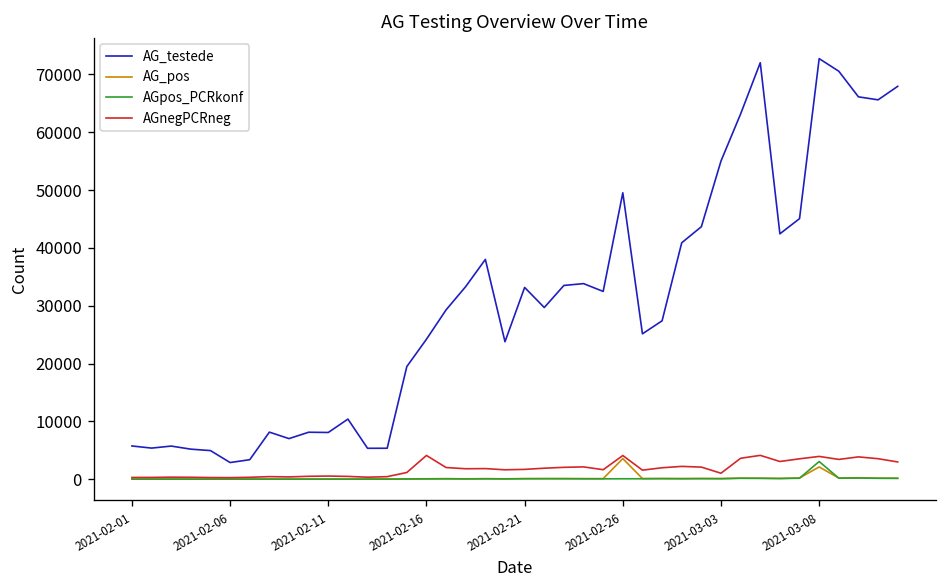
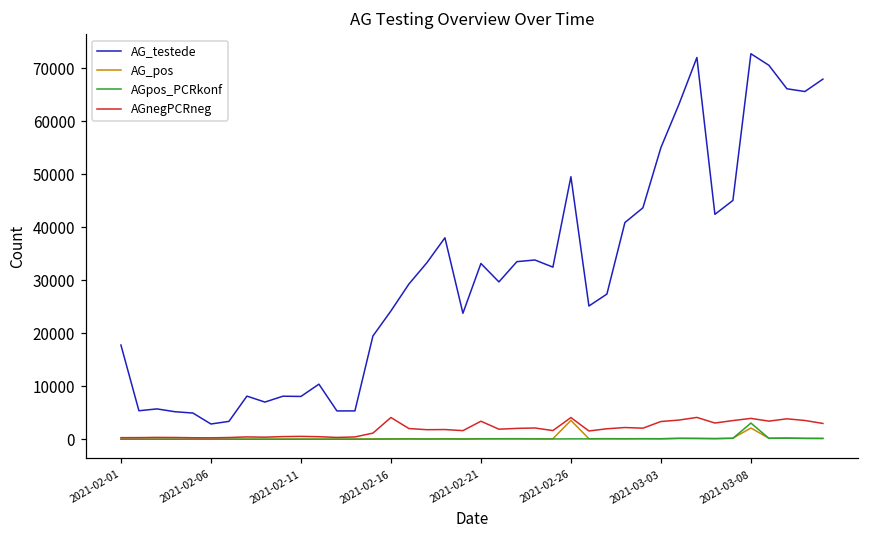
AG_testede, 2021-02-01: 6000 -> 18000
AGnegPCRneg, 2021-02-21: 2000 -> 3000
AGnegPCRneg, 2021-03-03: 1000 -> 3000
